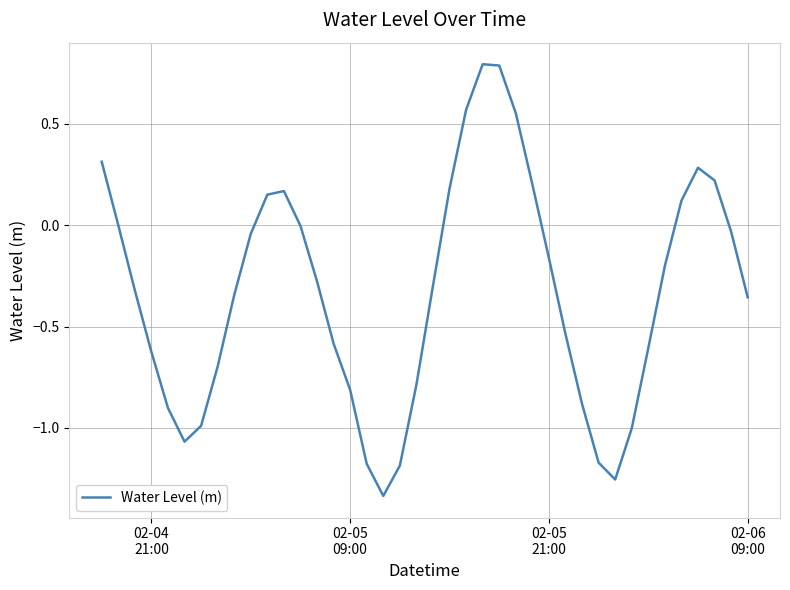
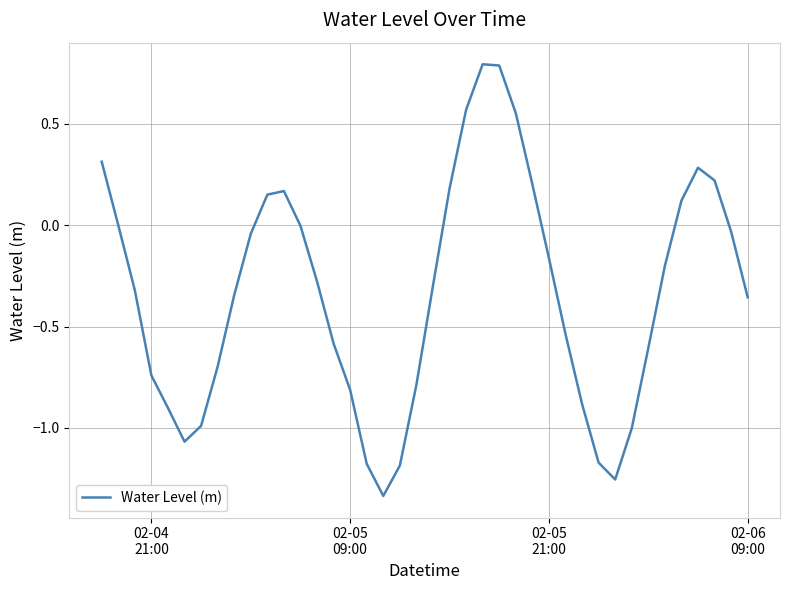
02-04 21:00: -0.63 -> -0.74
